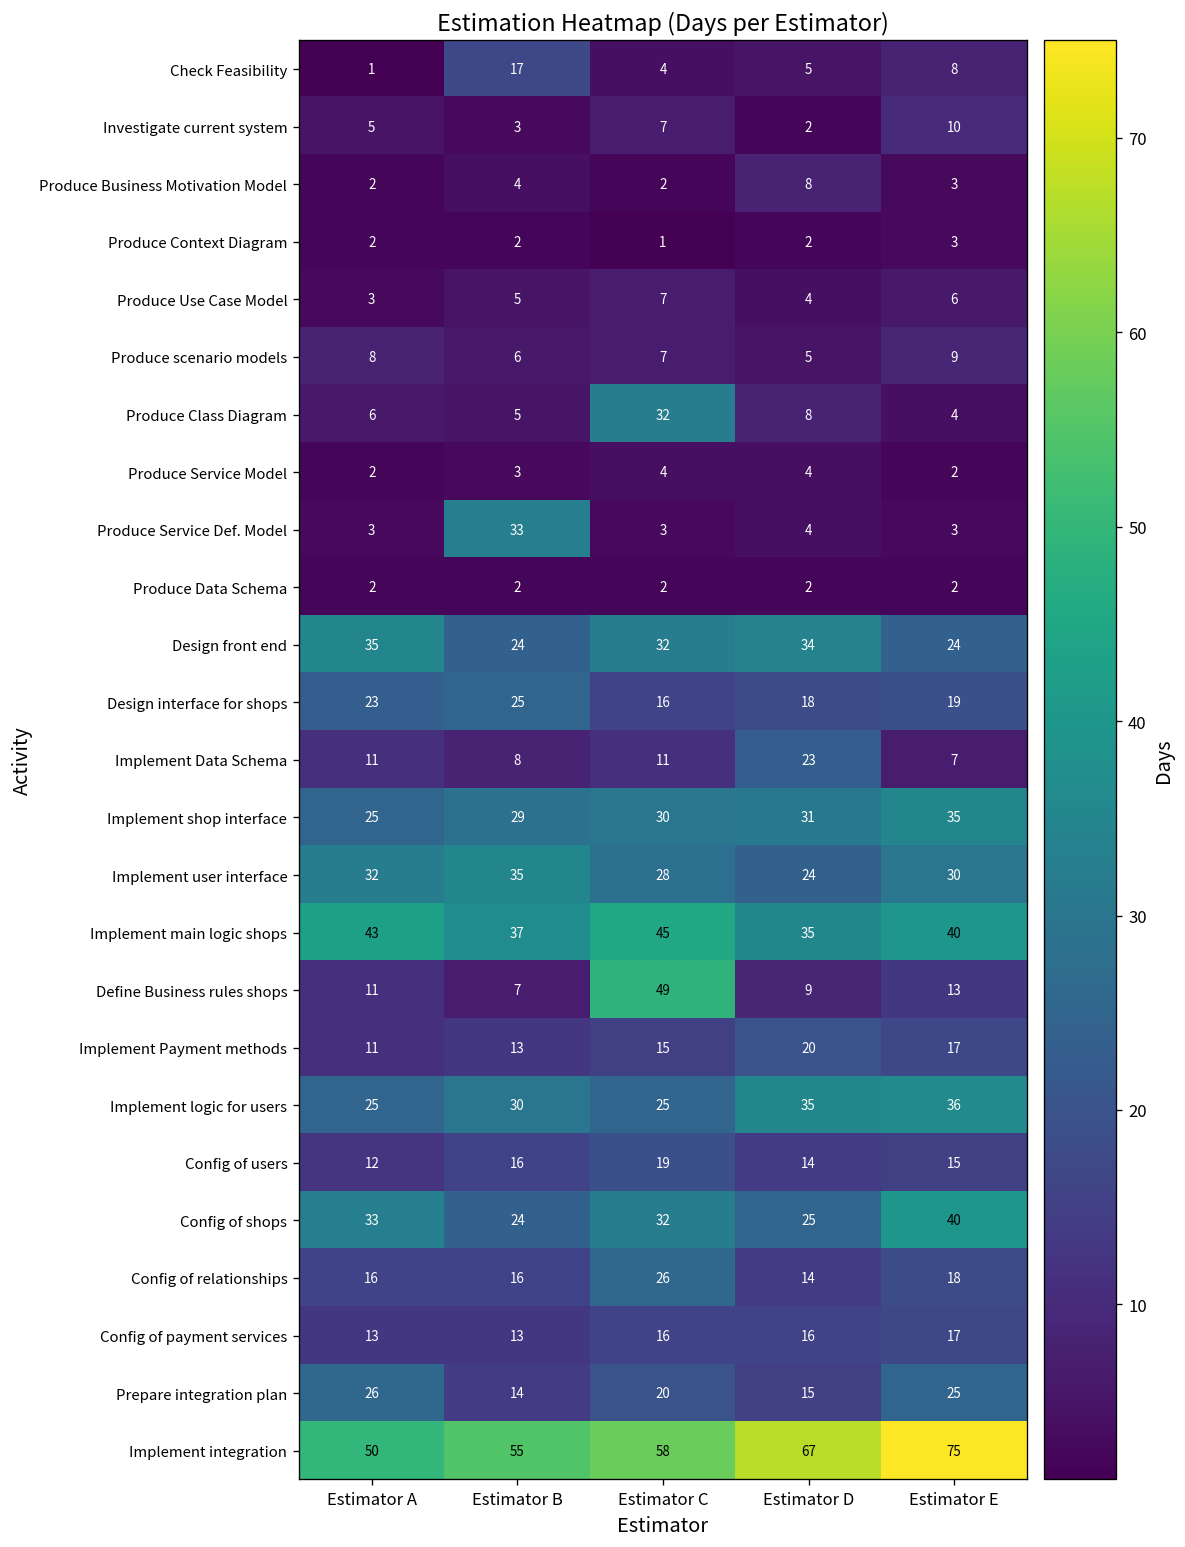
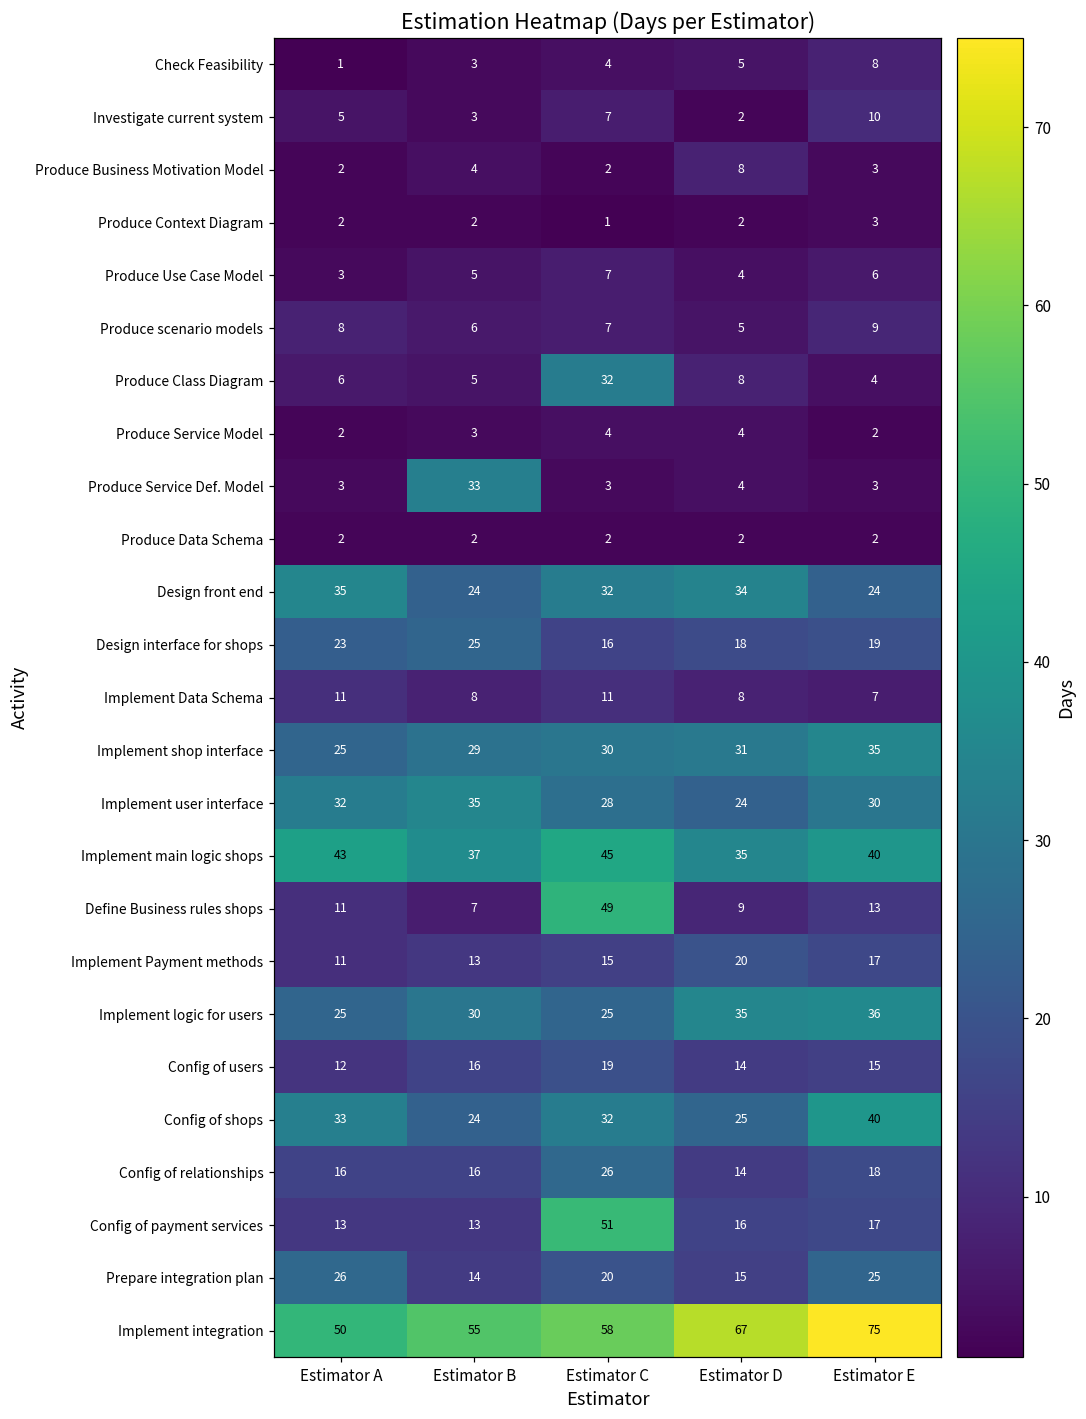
Check Feasibility, Estimator B: 17 -> 3
Implement Data Schema, Estimator D: 23 -> 8
Config of payment services, Estimator C: 16 -> 51
